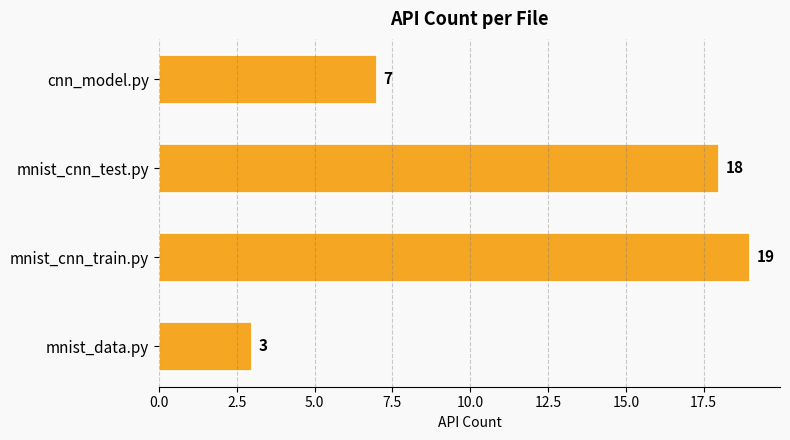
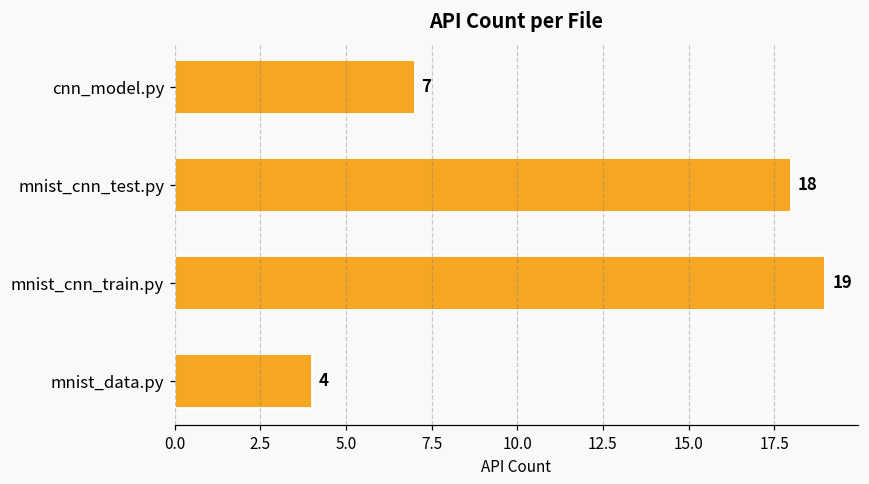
mnist_data.py: 3 -> 4
